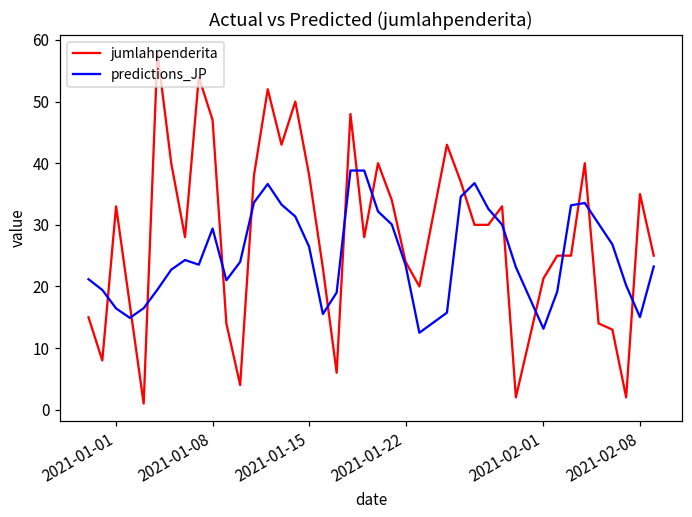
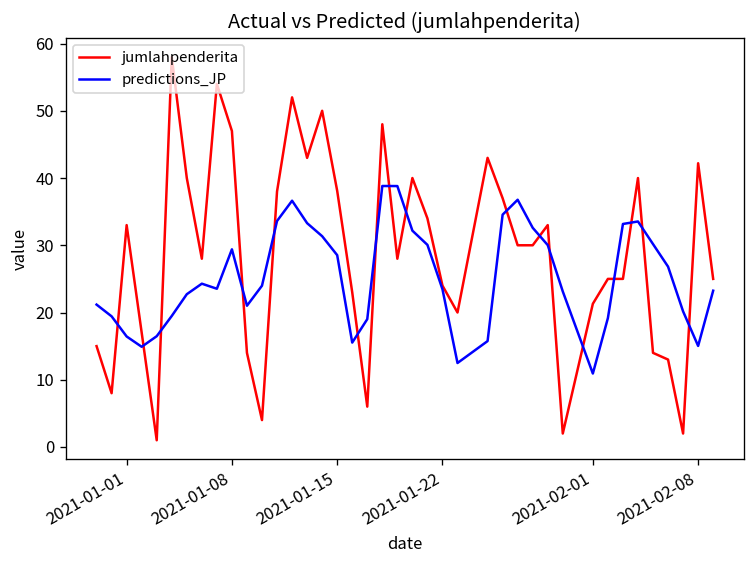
predictions_JP, 2021-01-15: 26 -> 29
predictions_JP, 2021-02-01: 13 -> 11
jumlahpenderita, 2021-02-08: 35 -> 42
